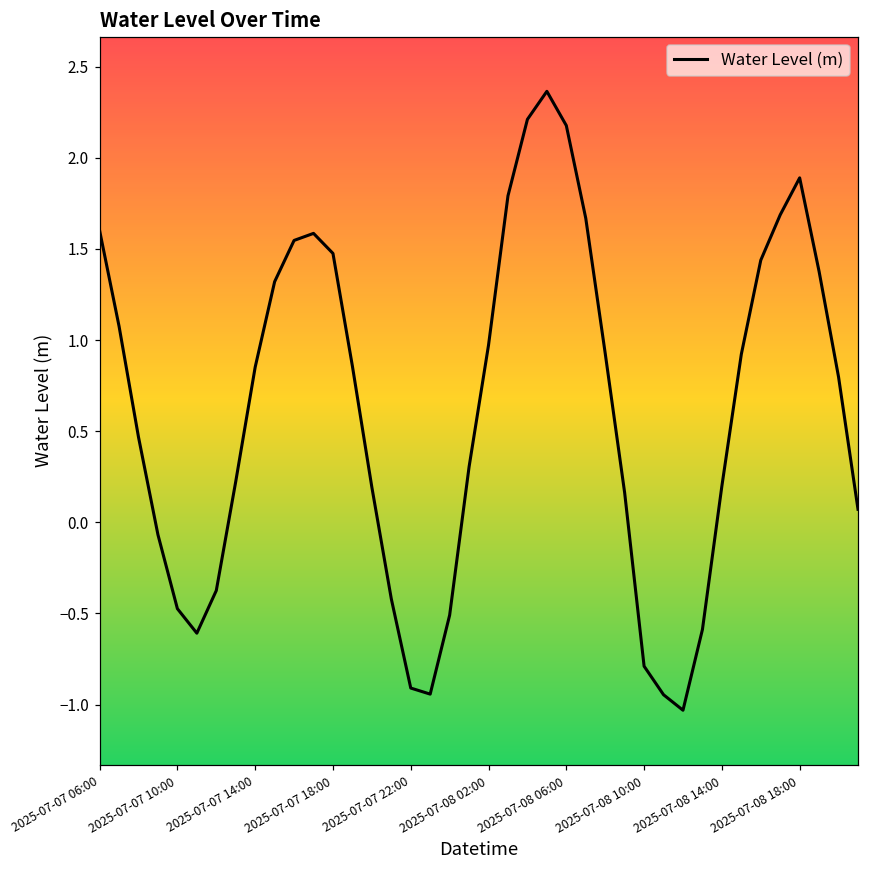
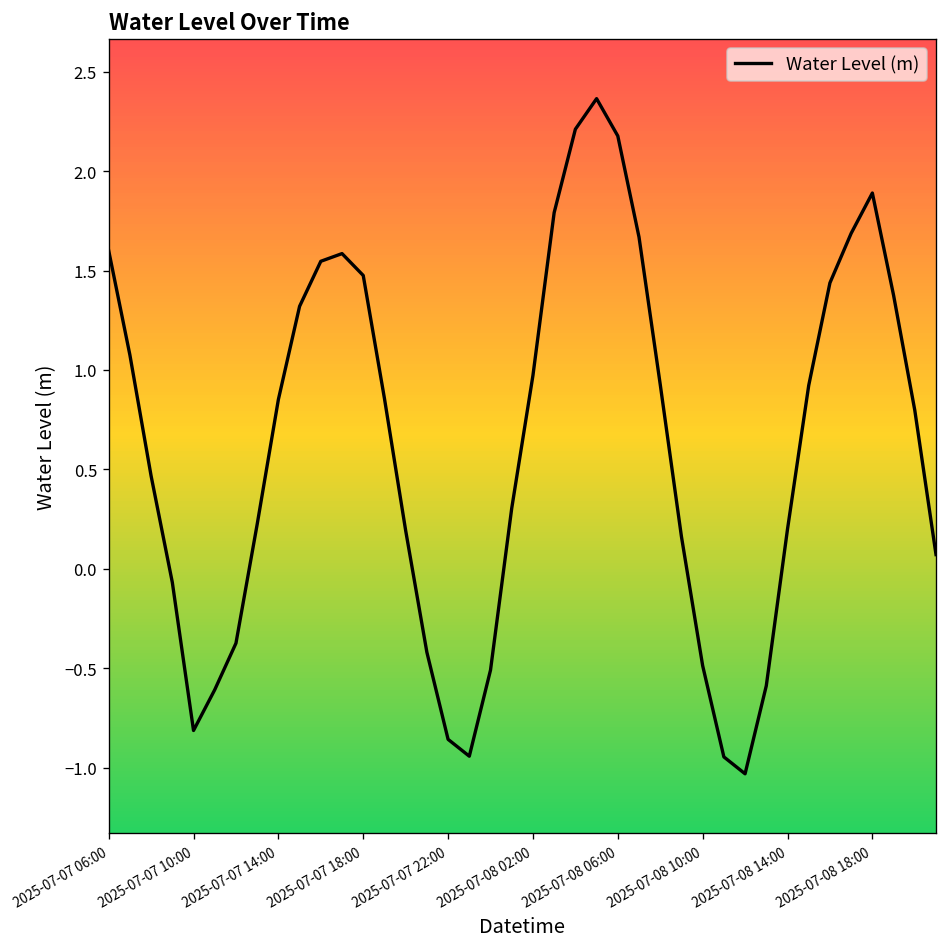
2025-07-07 10:00: -0.47 -> -0.81
2025-07-07 22:00: -0.91 -> -0.86
2025-07-08 10:00: -0.79 -> -0.49
